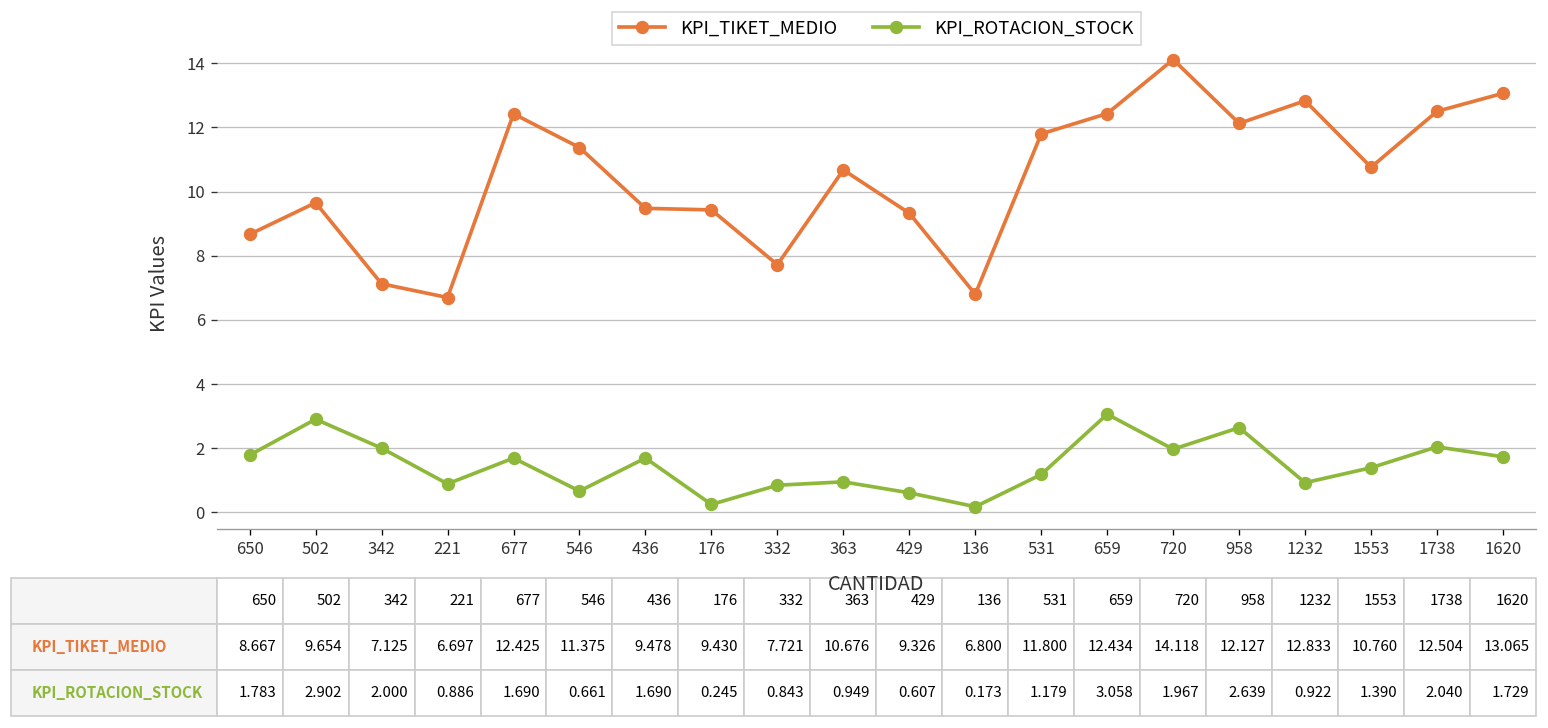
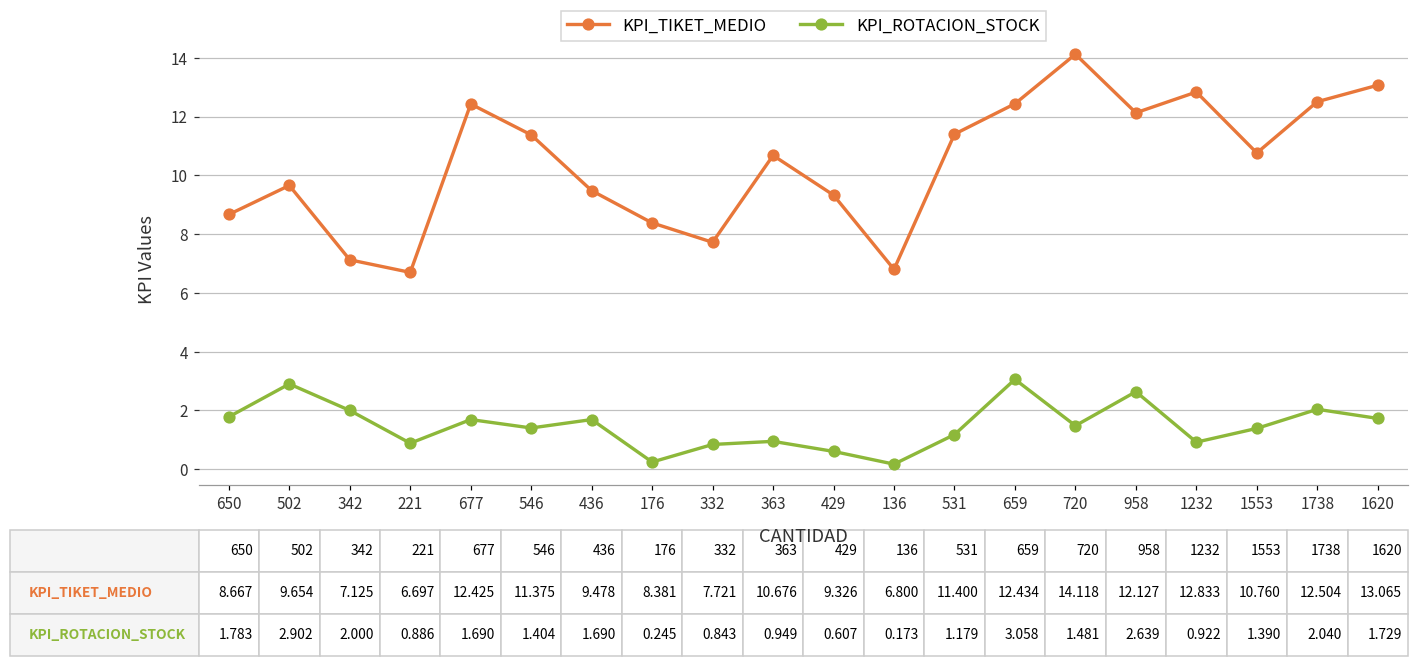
KPI_ROTACION_STOCK, 546: 0.661 -> 1.404
KPI_TIKET_MEDIO, 176: 9.430 -> 8.381
KPI_TIKET_MEDIO, 531: 11.800 -> 11.400
KPI_ROTACION_STOCK, 720: 1.967 -> 1.481
